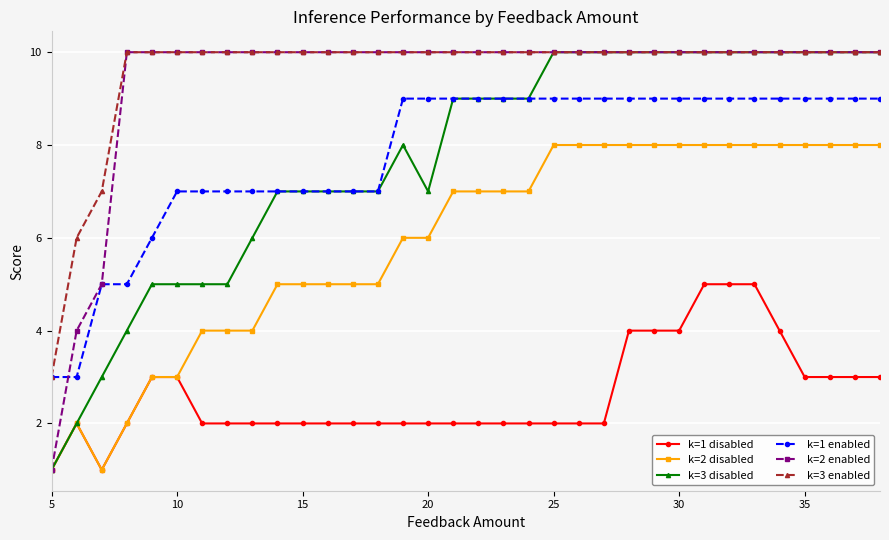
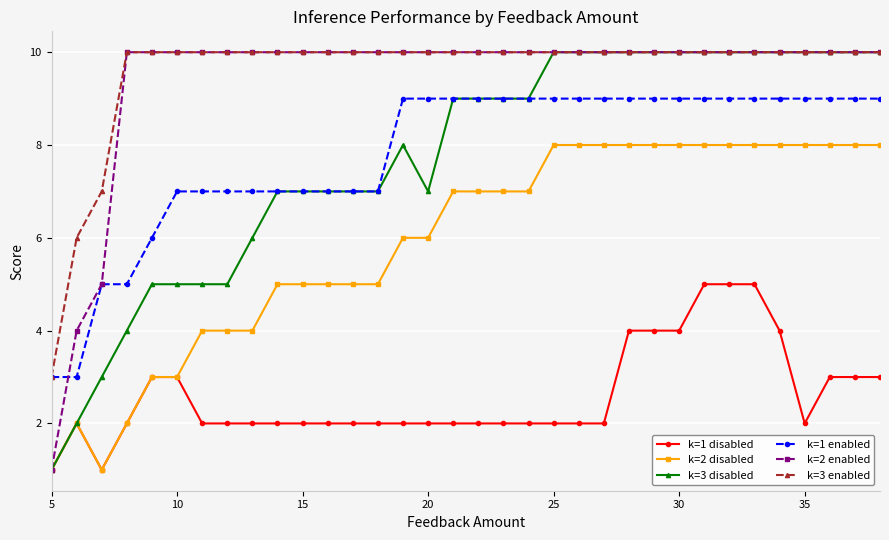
k=1 disabled, 35: 3 -> 2
